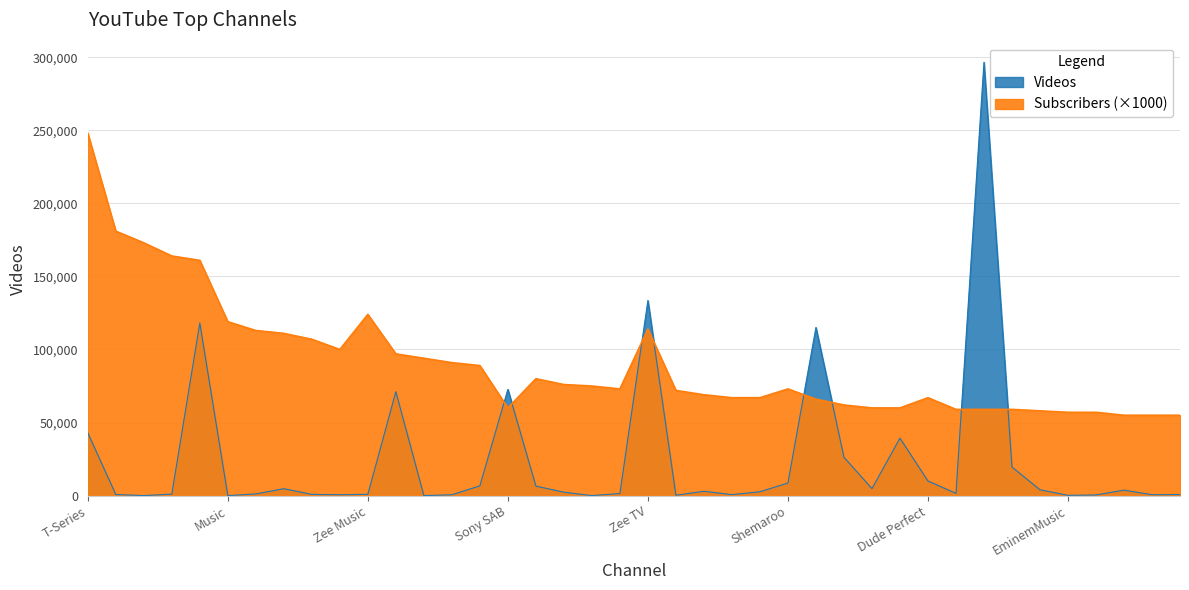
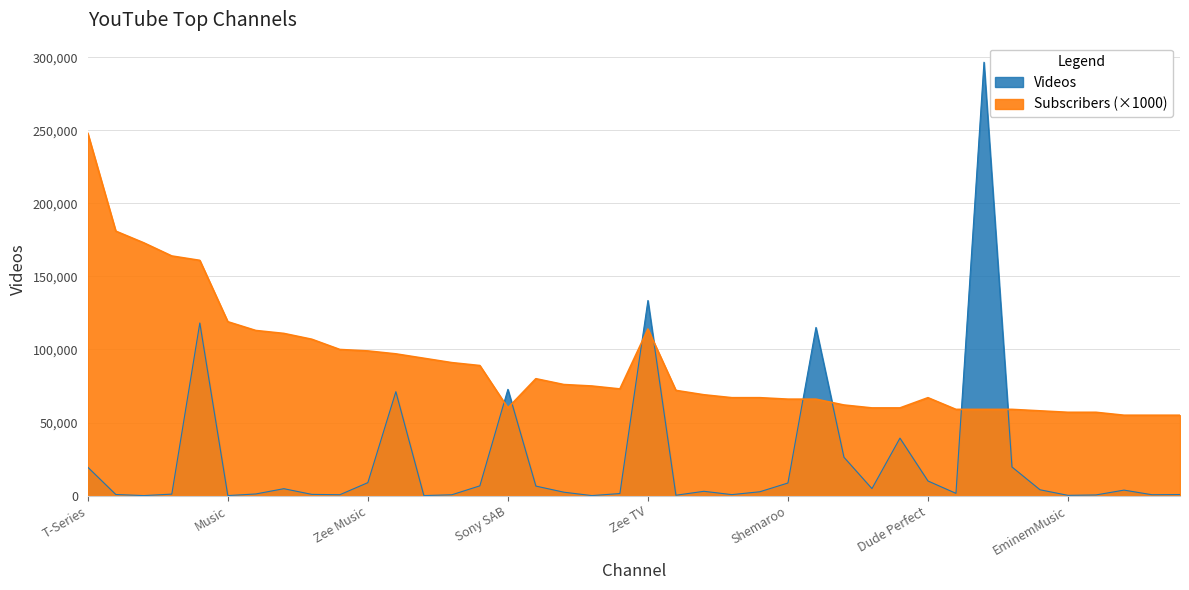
Videos, T-Series: 43,000 -> 19,000
Videos, Zee Music: 1,000 -> 9,000
Subscribers (×1000), Zee Music: 124,000 -> 99,000
Subscribers (×1000), Shemaroo: 73,000 -> 66,000
